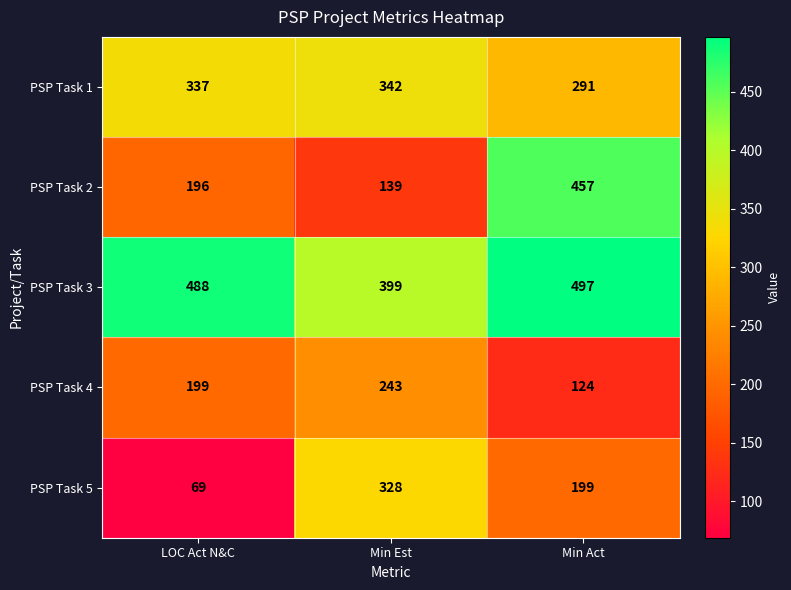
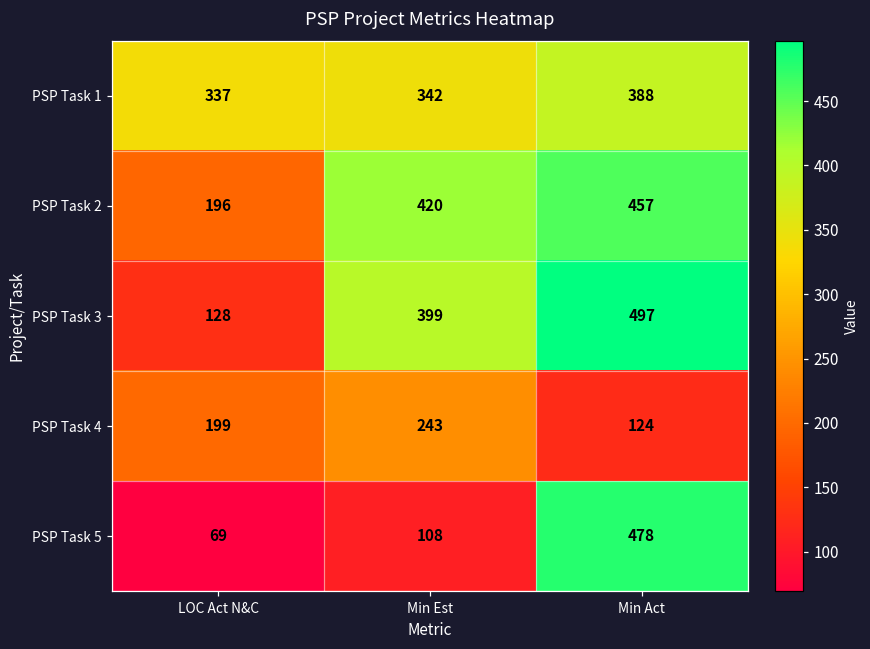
PSP Task 1, Min Act: 291 -> 388
PSP Task 2, Min Est: 139 -> 420
PSP Task 3, LOC Act N&C: 488 -> 128
PSP Task 5, Min Est: 328 -> 108
PSP Task 5, Min Act: 199 -> 478
